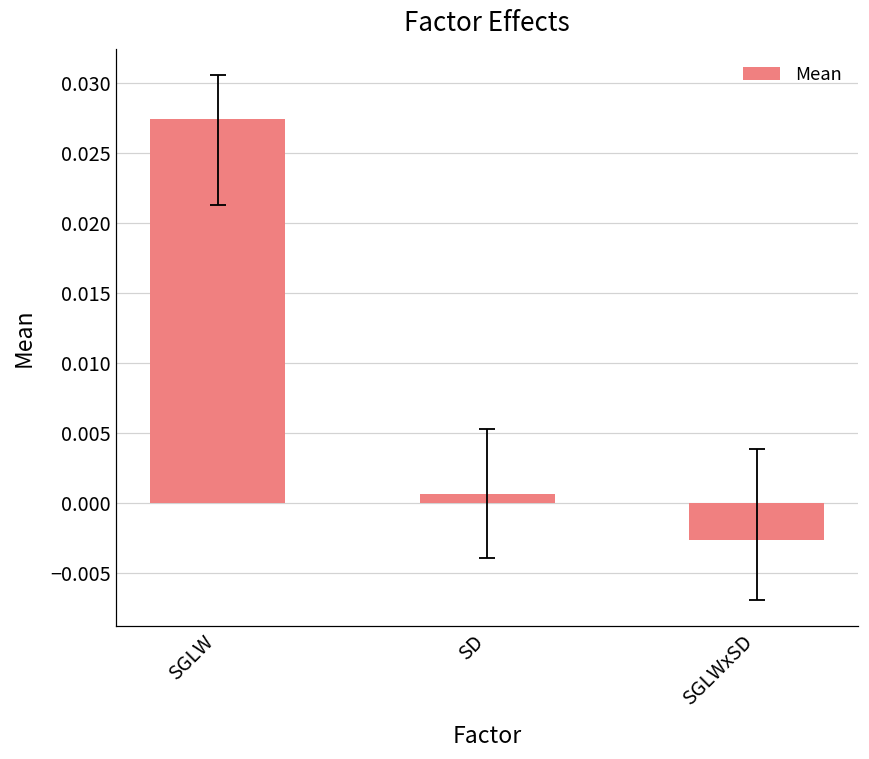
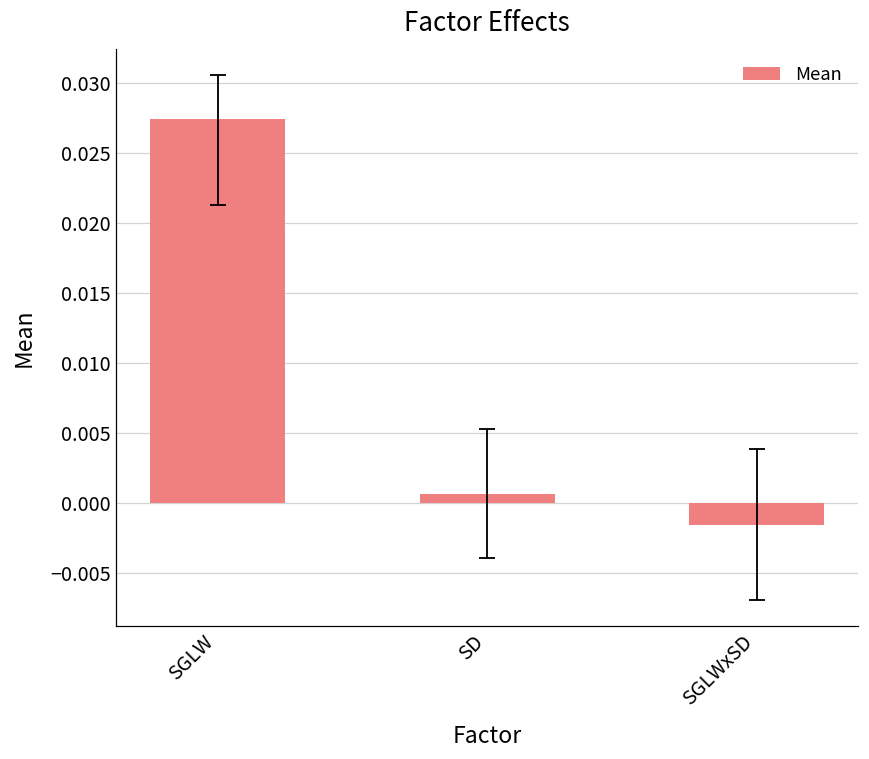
Mean, SGLWxSD: -0.0026 -> -0.0015
